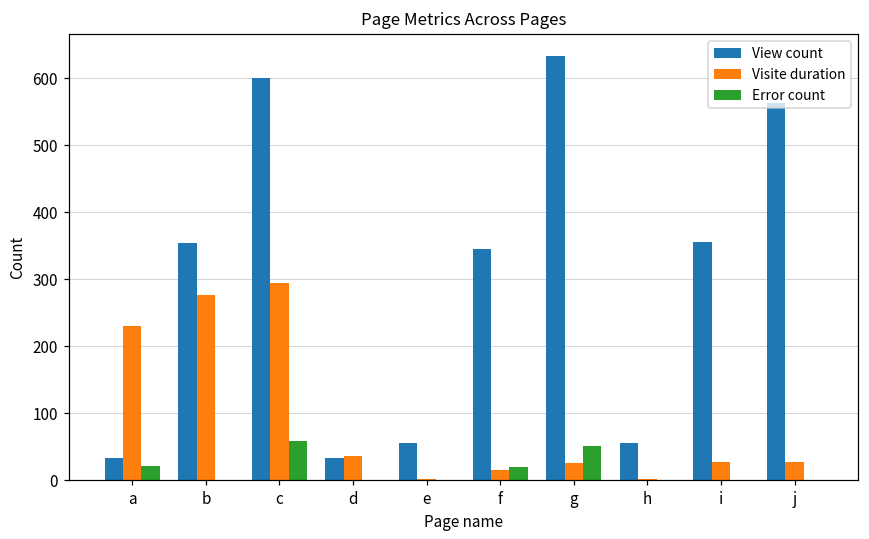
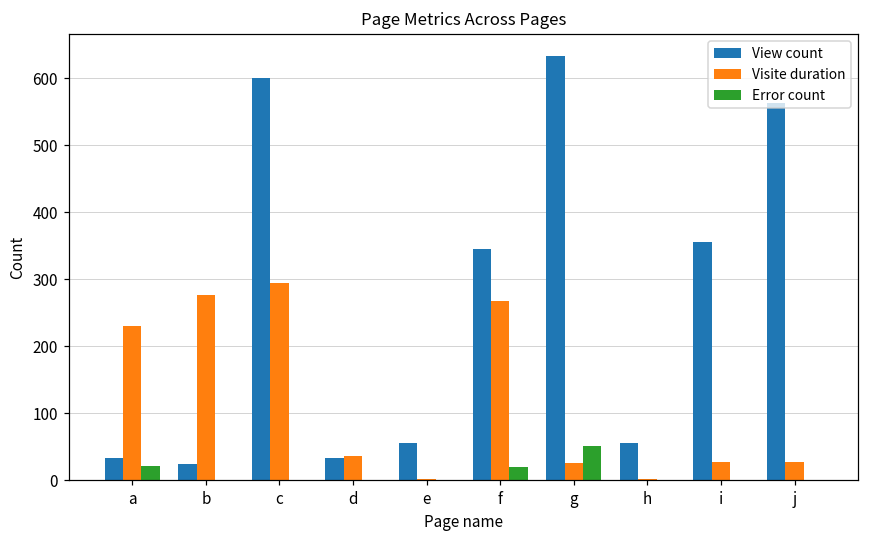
View count, b: 350 -> 20
Error count, c: 60 -> 0
Visite duration, f: 20 -> 270
